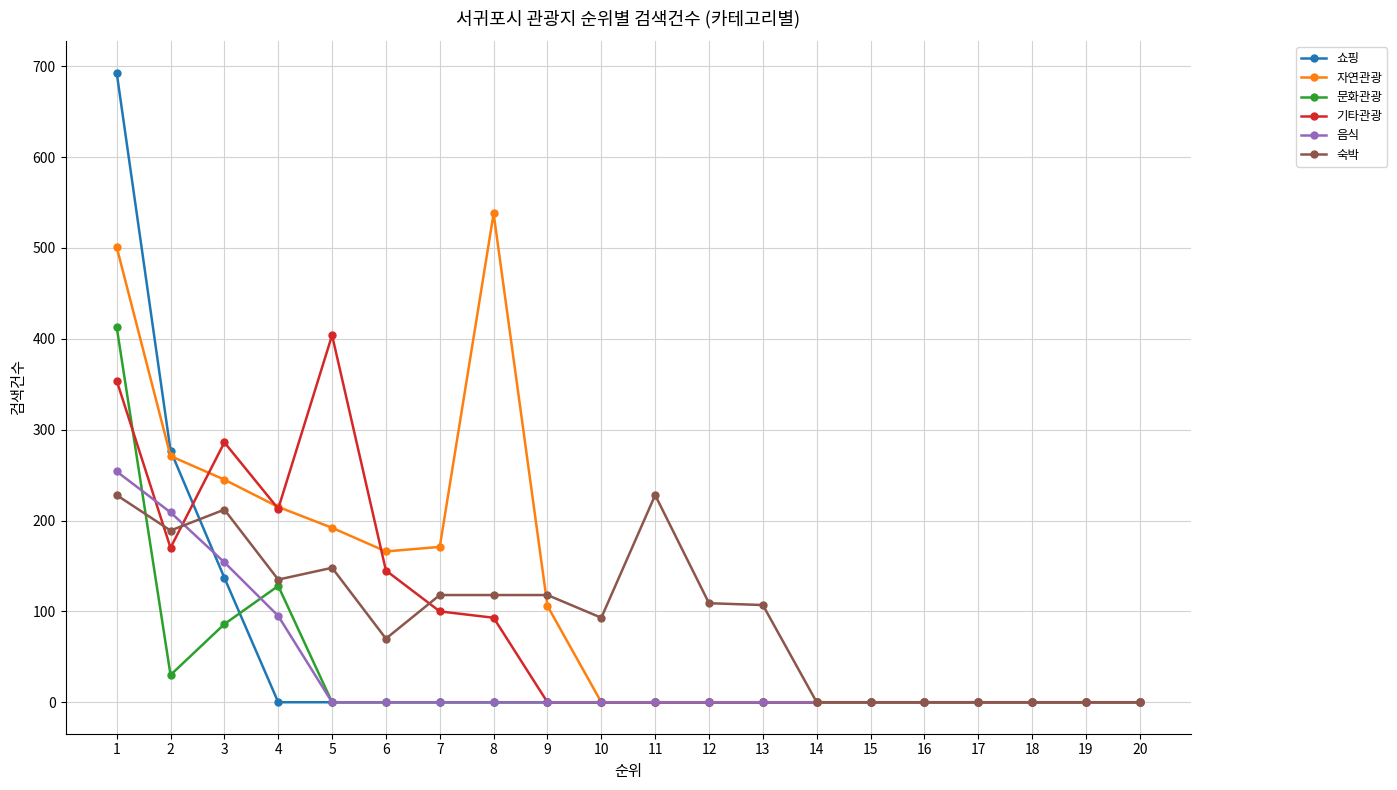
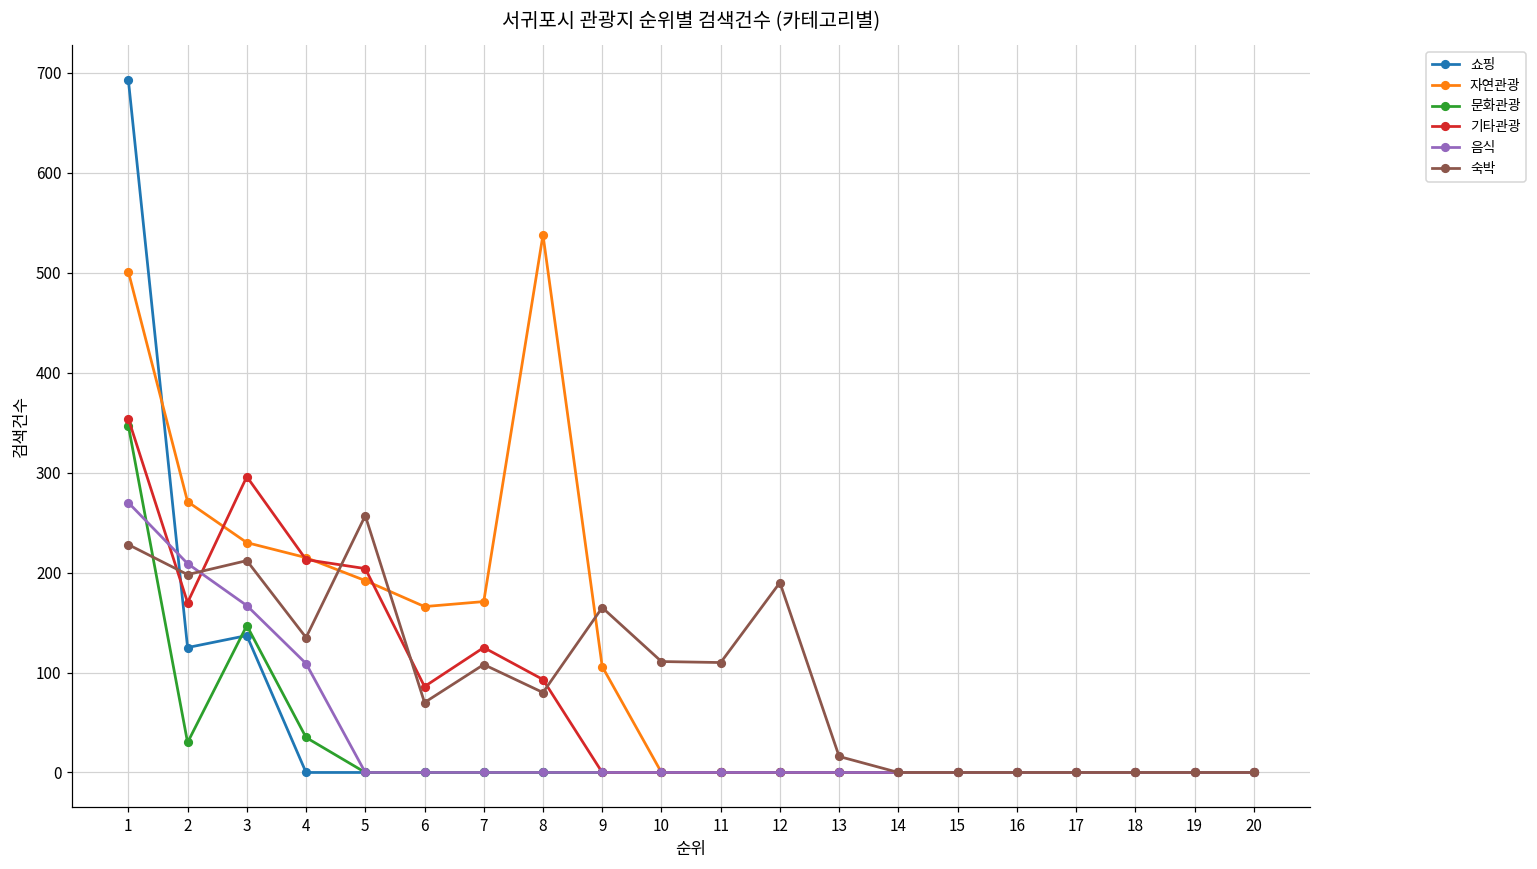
문화관광, 1: 410 -> 350
음식, 1: 250 -> 270
쇼핑, 2: 280 -> 130
숙박, 2: 190 -> 200
자연관광, 3: 250 -> 230
문화관광, 3: 90 -> 150
기타관광, 3: 290 -> 300
음식, 3: 150 -> 170
문화관광, 4: 130 -> 40
음식, 4: 100 -> 110
기타관광, 5: 400 -> 200
숙박, 5: 150 -> 260
기타관광, 6: 150 -> 90
기타관광, 7: 100 -> 130
숙박, 7: 120 -> 110
숙박, 8: 120 -> 80
숙박, 9: 120 -> 170
숙박, 10: 90 -> 110
숙박, 11: 230 -> 110
숙박, 12: 110 -> 190
숙박, 13: 110 -> 20
